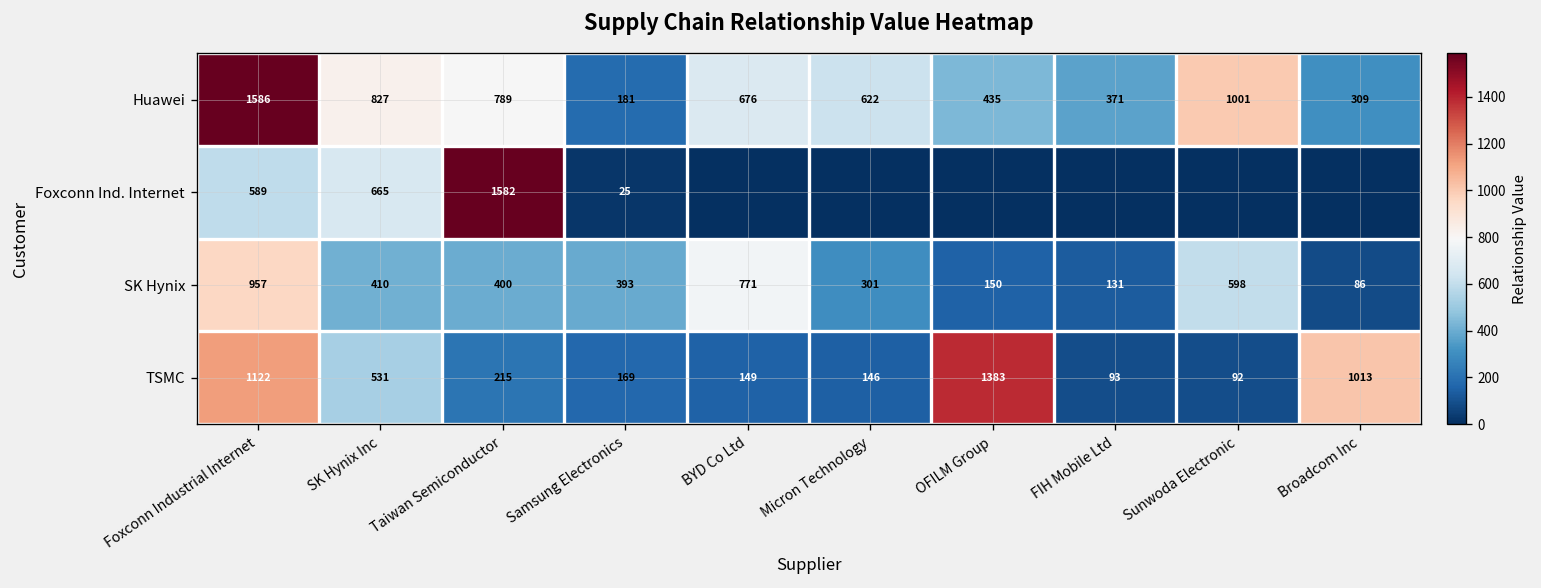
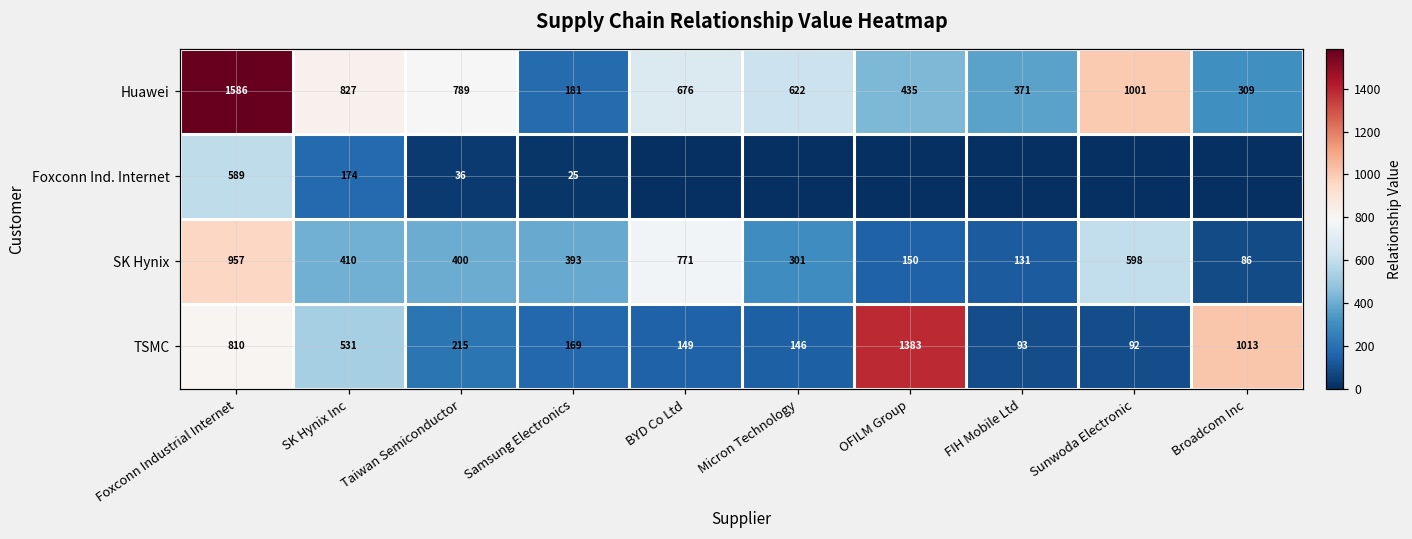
Foxconn Ind. Internet, SK Hynix Inc: 665 -> 174
Foxconn Ind. Internet, Taiwan Semiconductor: 1582 -> 36
TSMC, Foxconn Industrial Internet: 1122 -> 810
